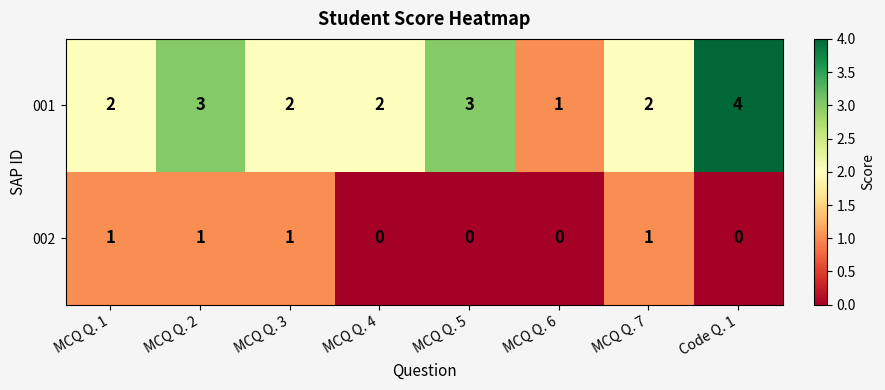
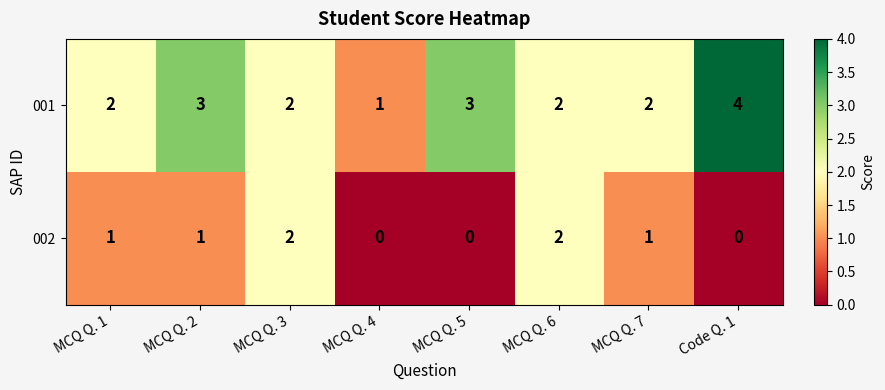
001, MCQ Q. 4: 2 -> 1
001, MCQ Q. 6: 1 -> 2
002, MCQ Q. 3: 1 -> 2
002, MCQ Q. 6: 0 -> 2
